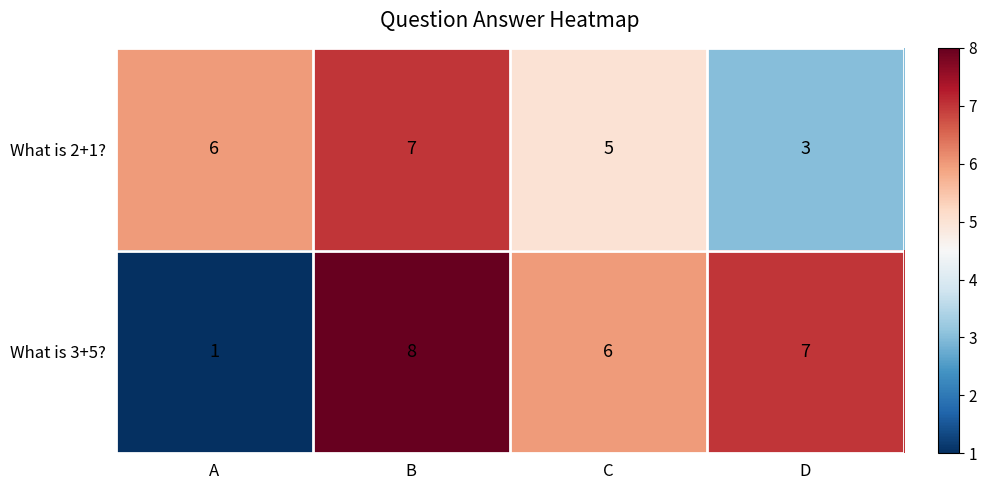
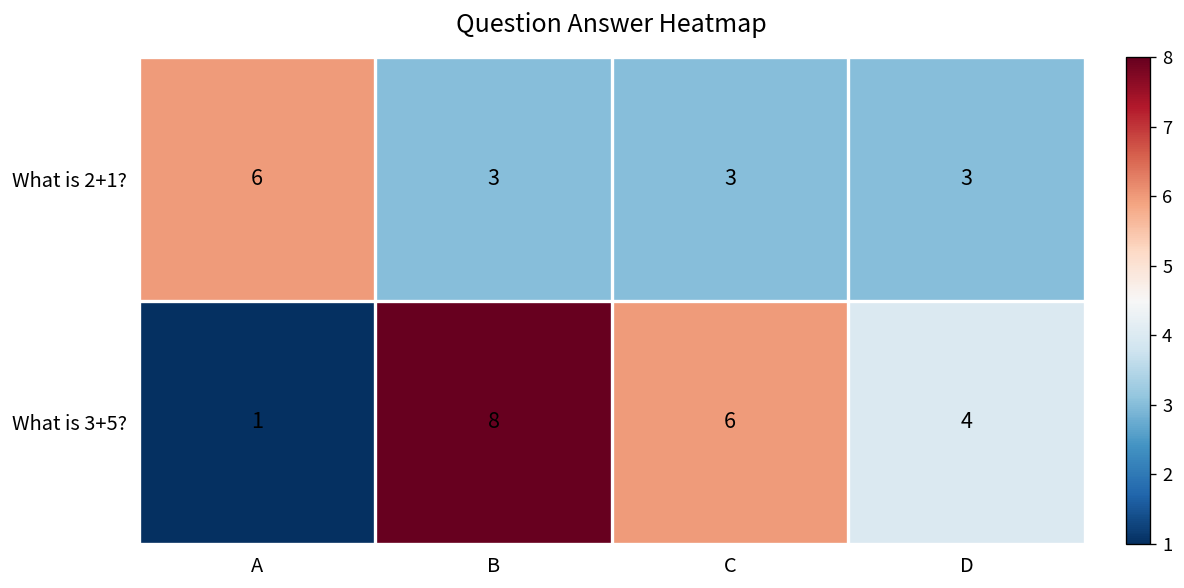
What is 2+1?, B: 7 -> 3
What is 2+1?, C: 5 -> 3
What is 3+5?, D: 7 -> 4
